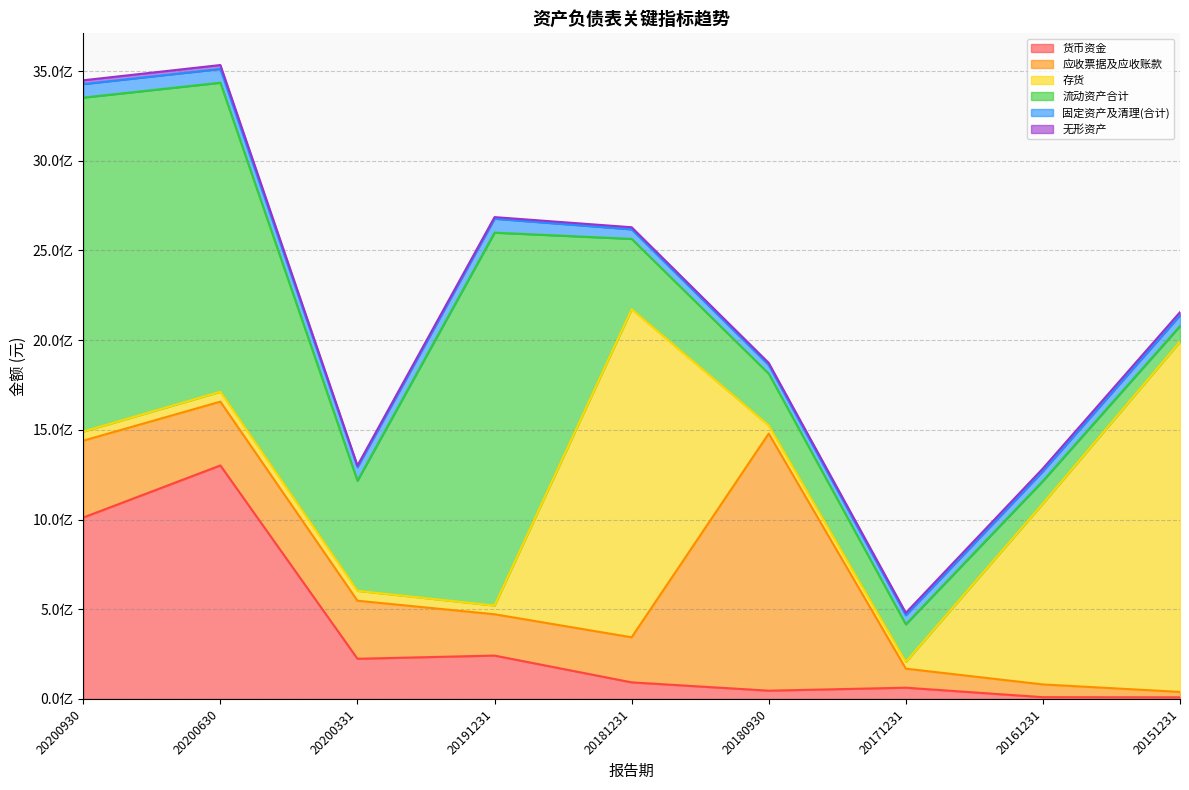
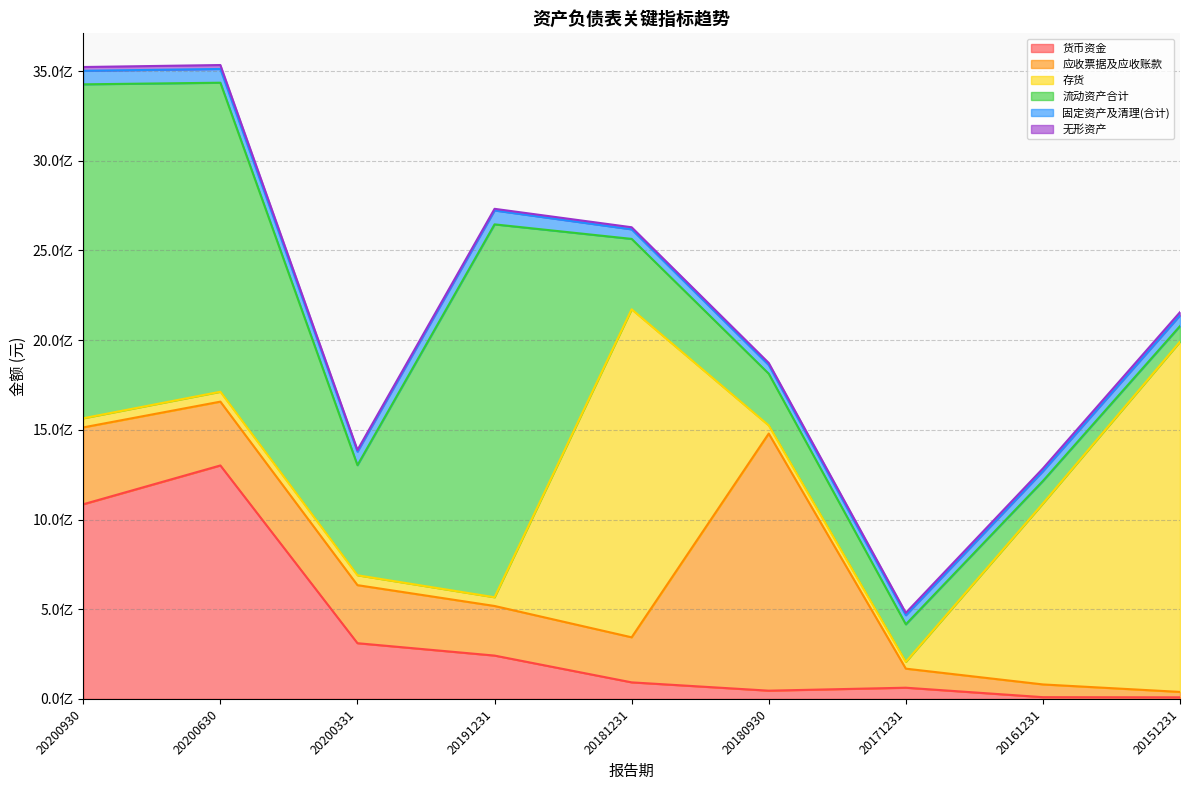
货币资金, 20200930: 10.1亿 -> 10.9亿
货币资金, 20200331: 2.2亿 -> 3.1亿
应收票据及应收账款, 20191231: 2.3亿 -> 2.8亿
